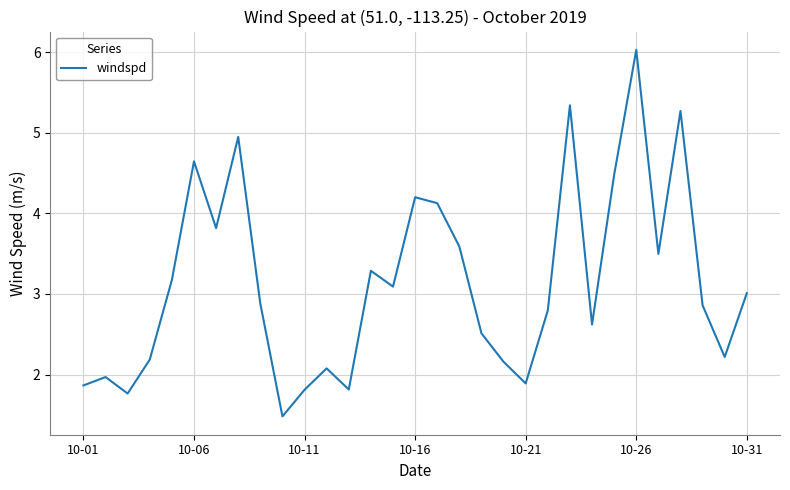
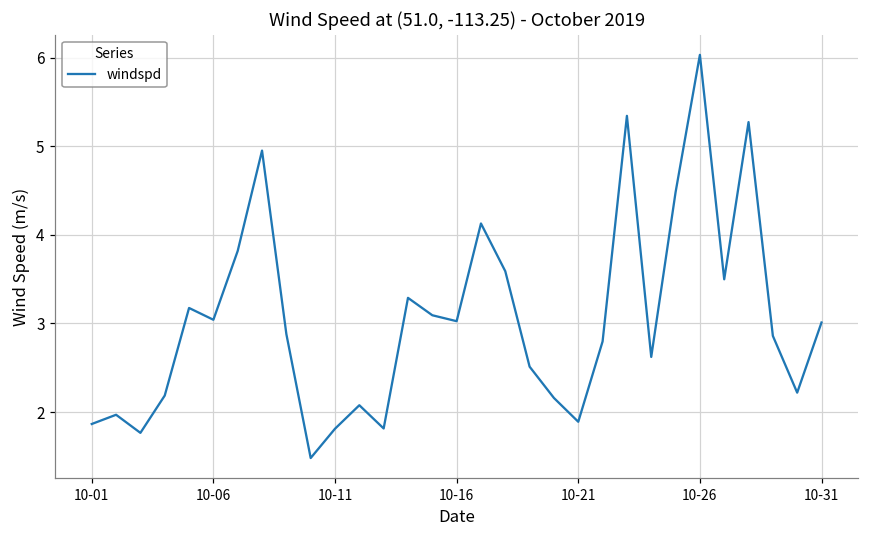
10-06: 4.6 -> 3.0
10-16: 4.2 -> 3.0
